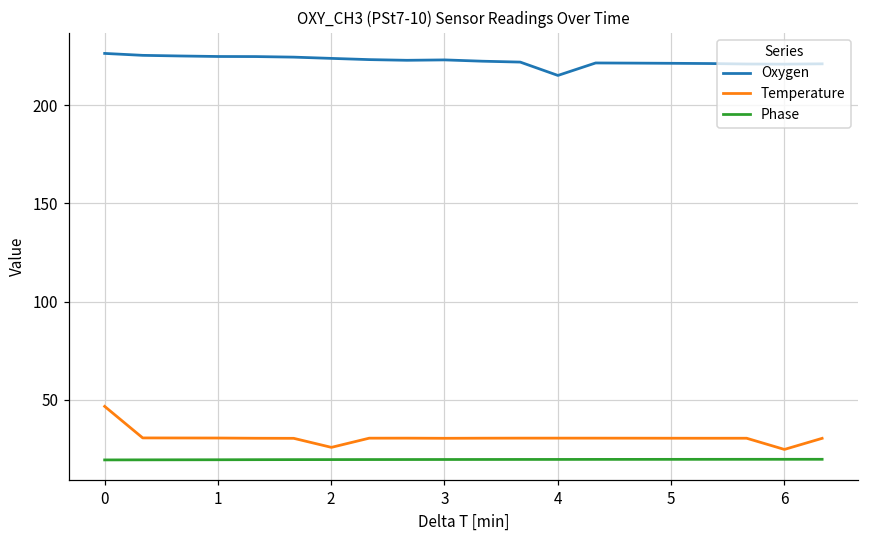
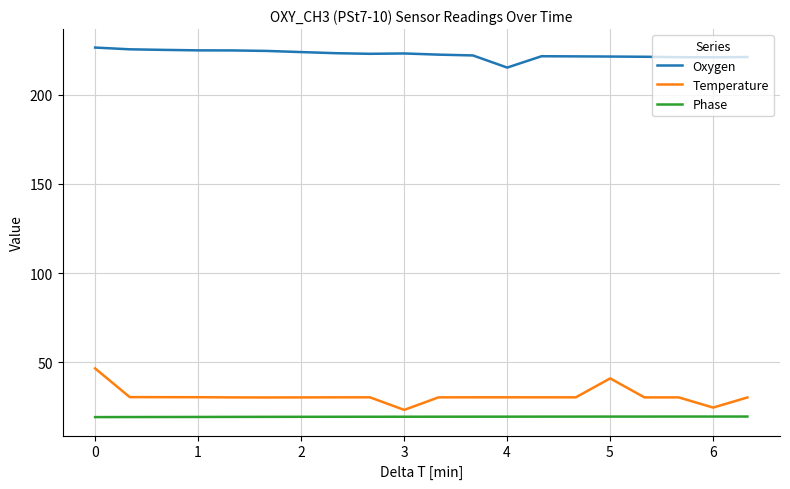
Temperature, 2: 26 -> 30
Temperature, 3: 30 -> 23
Temperature, 5: 30 -> 41
